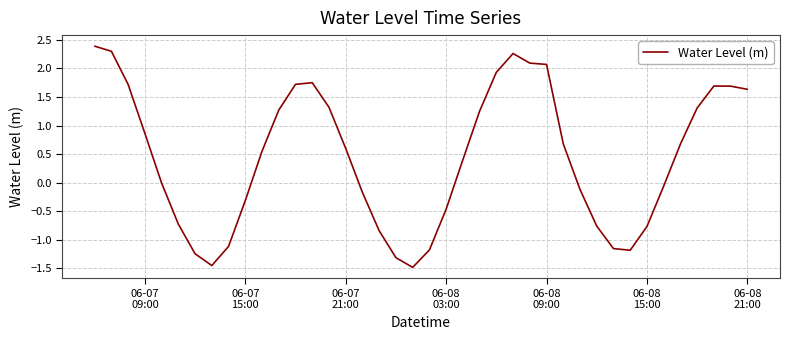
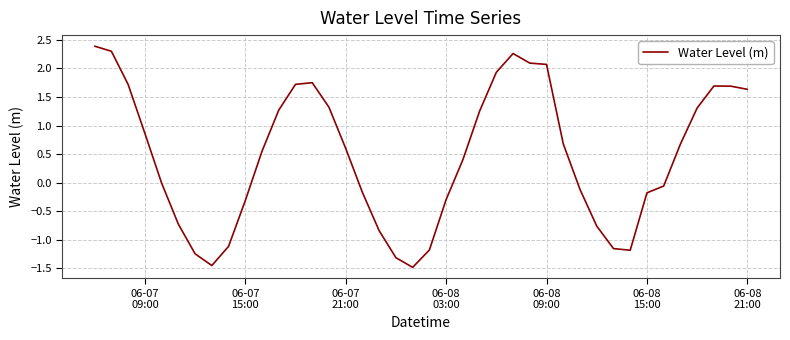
06-08 03:00: -0.5 -> -0.3
06-08 15:00: -0.8 -> -0.2
